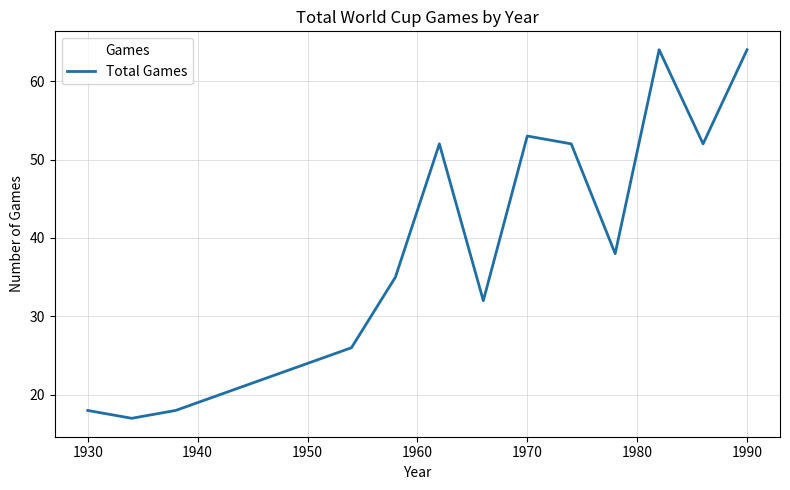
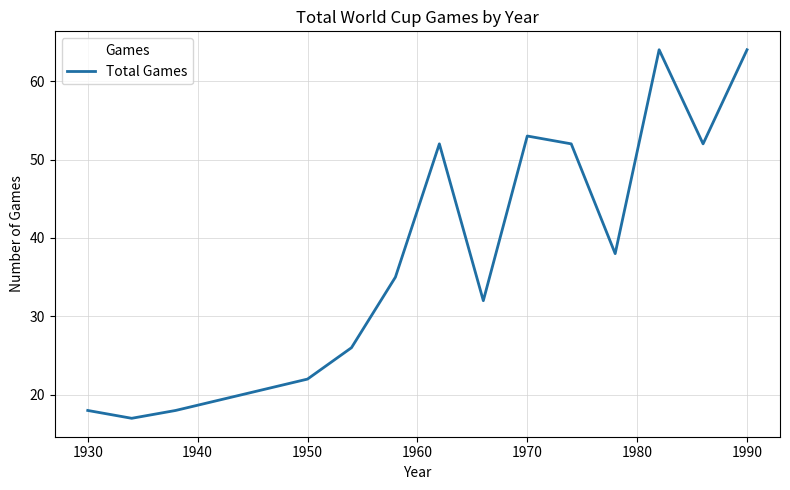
1950: 24 -> 22
